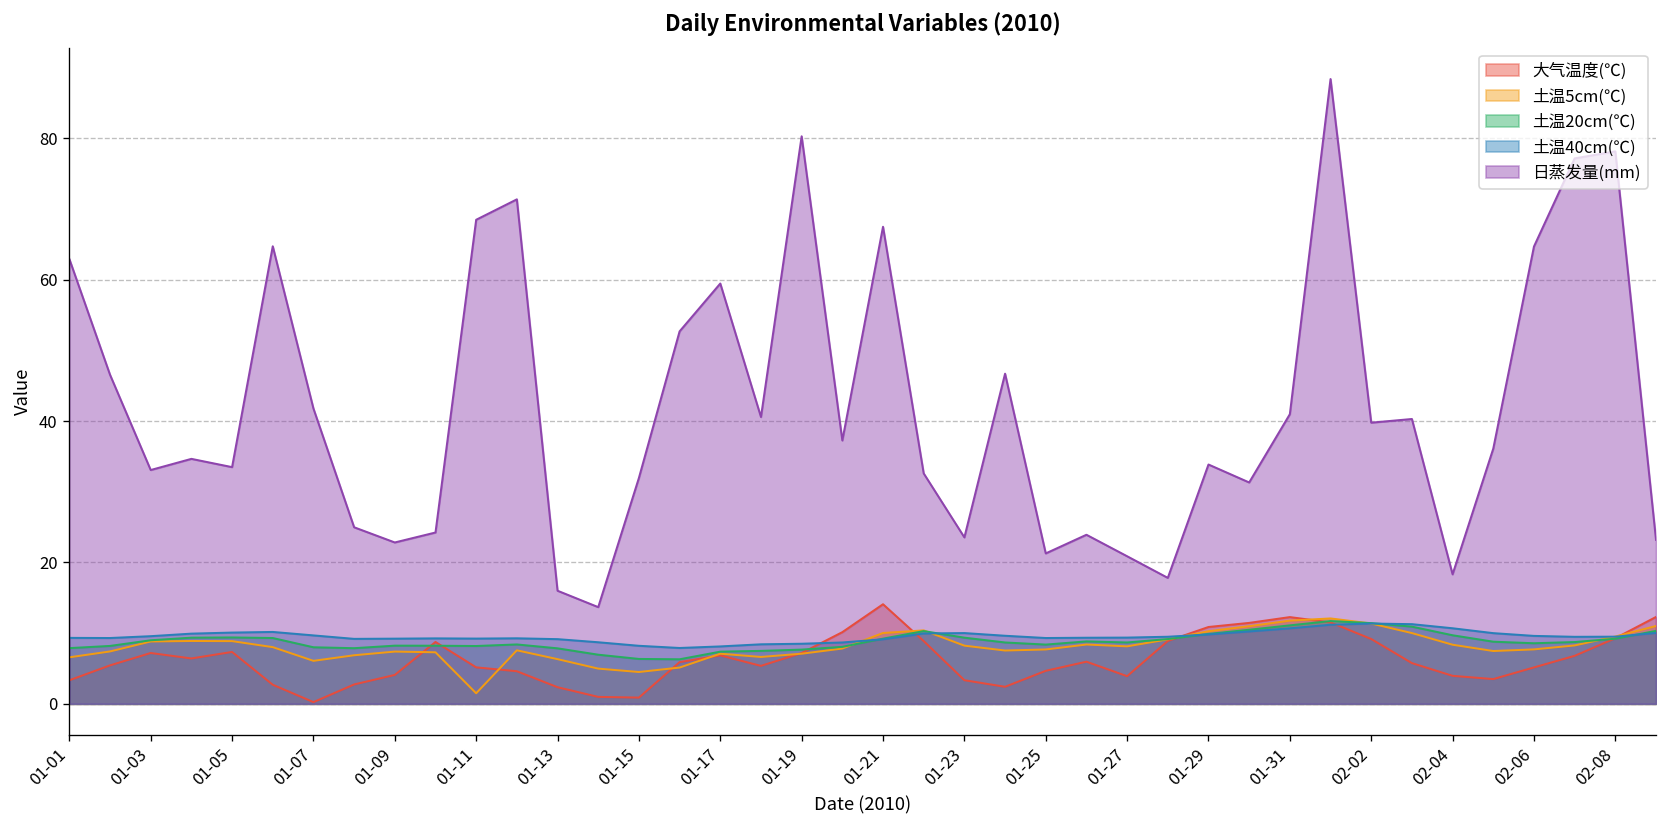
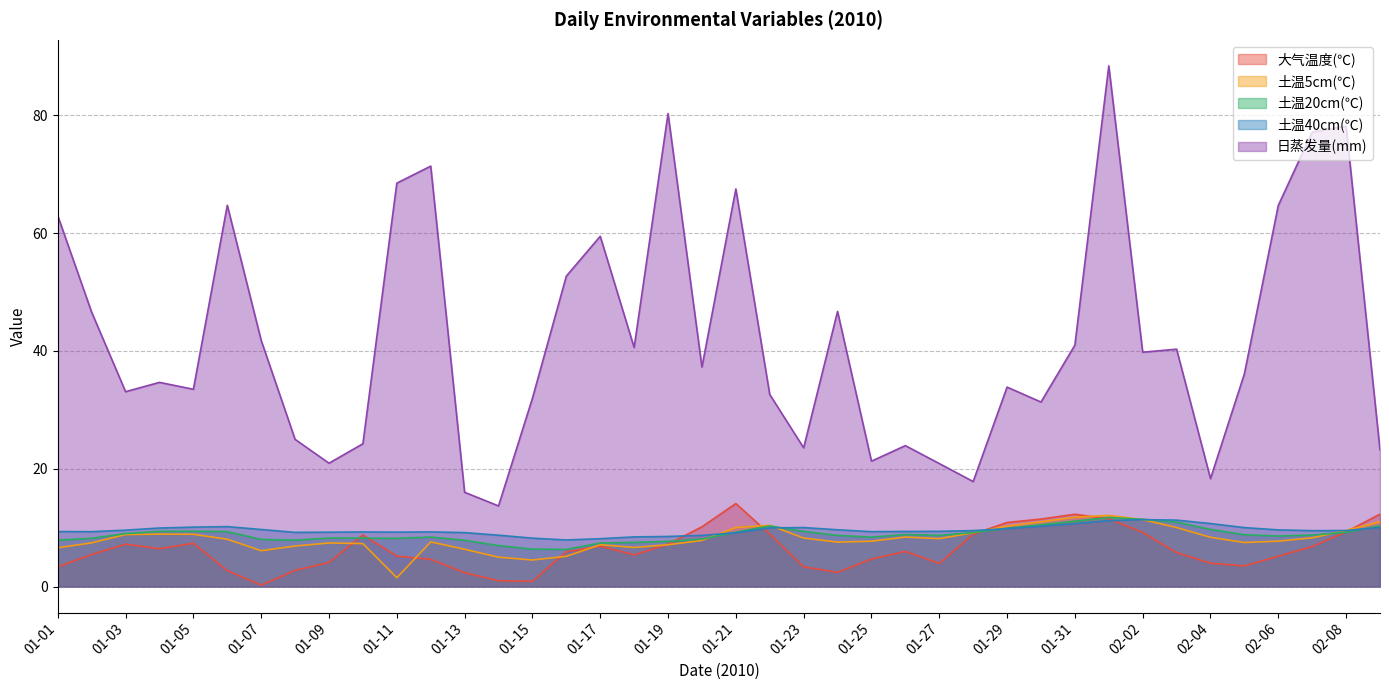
日蒸发量(mm), 01-09: 23 -> 21
